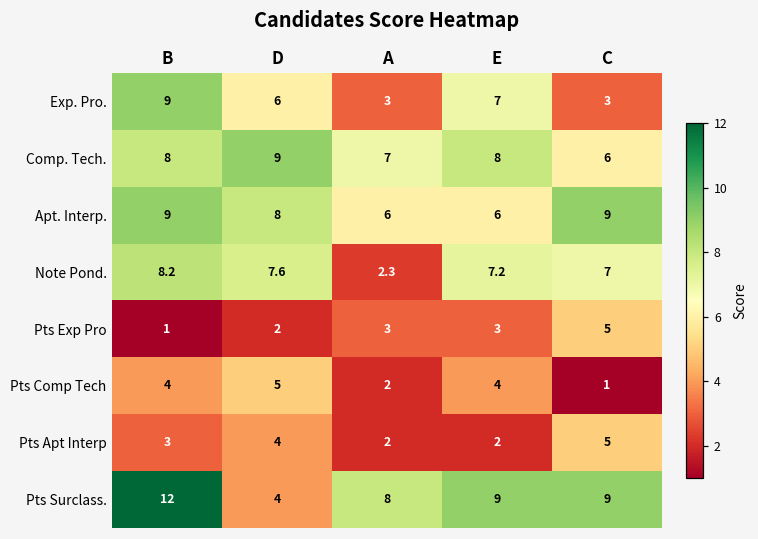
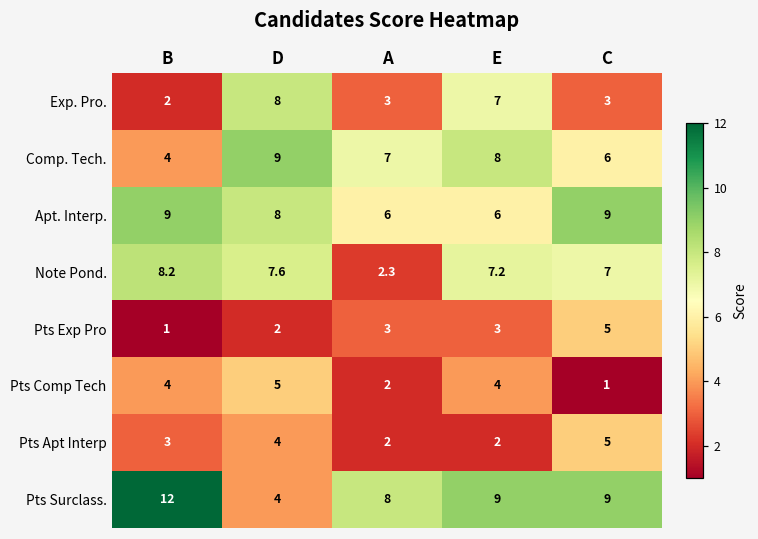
Exp. Pro., B: 9 -> 2
Exp. Pro., D: 6 -> 8
Comp. Tech., B: 8 -> 4
